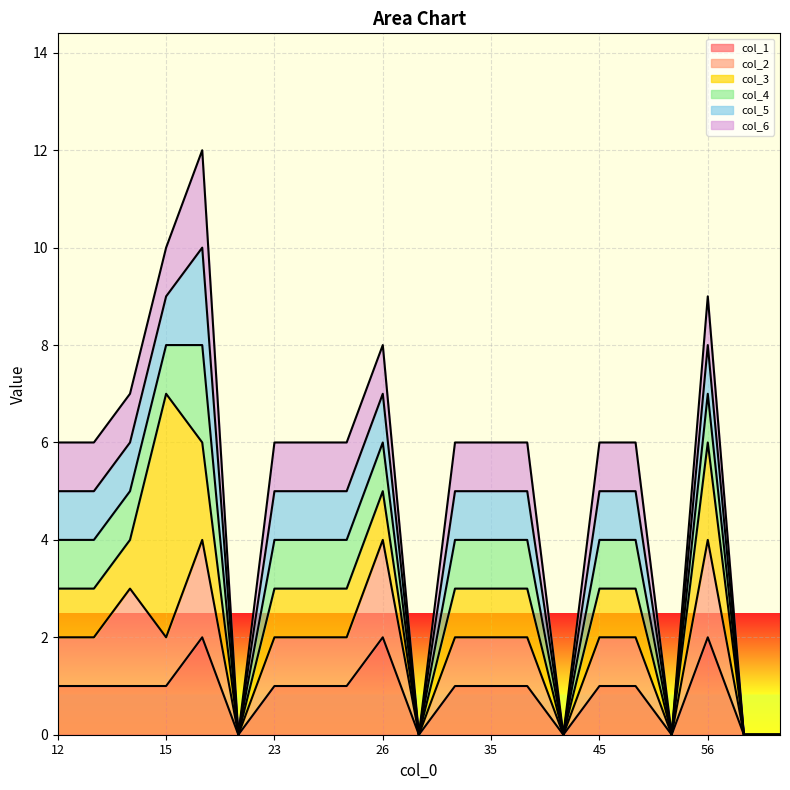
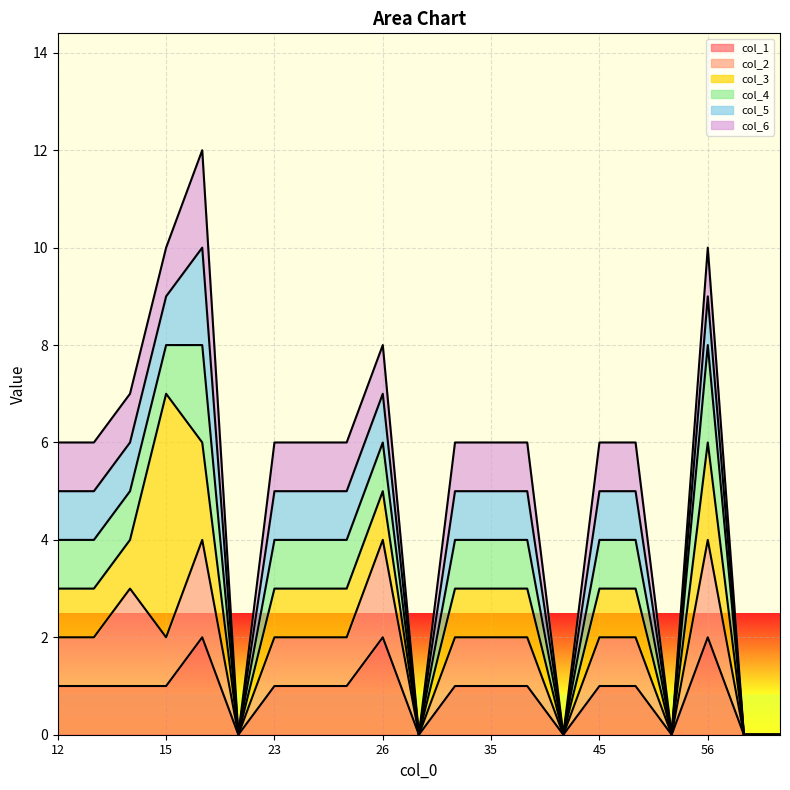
col_4, 56: 1 -> 2
